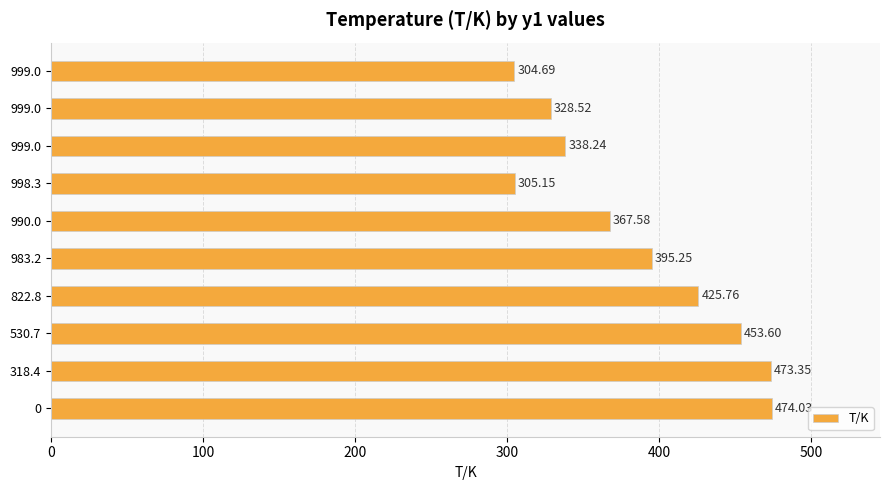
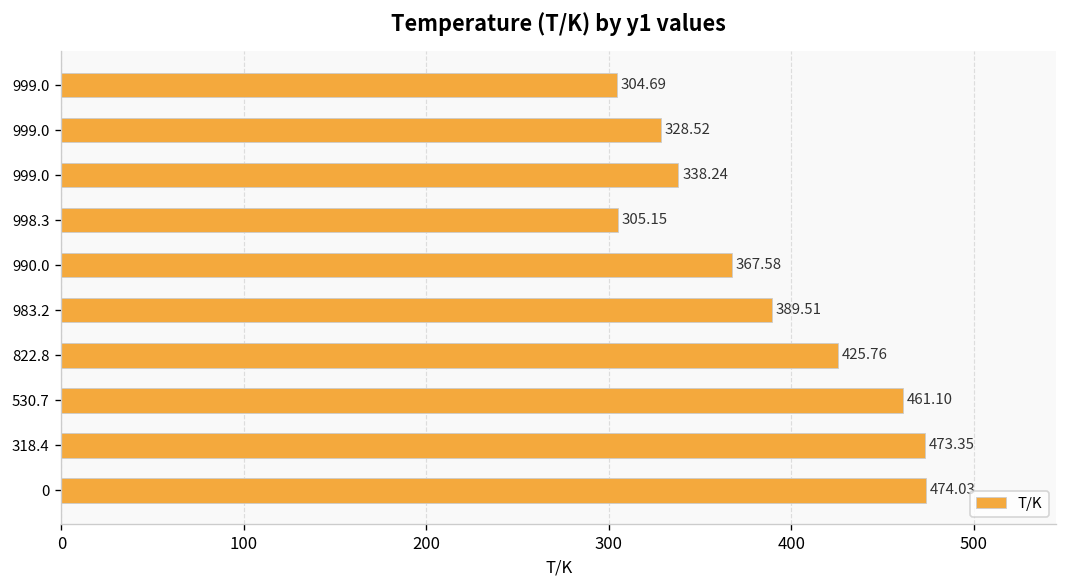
983.2: 395.25 -> 389.51
530.7: 453.60 -> 461.10
